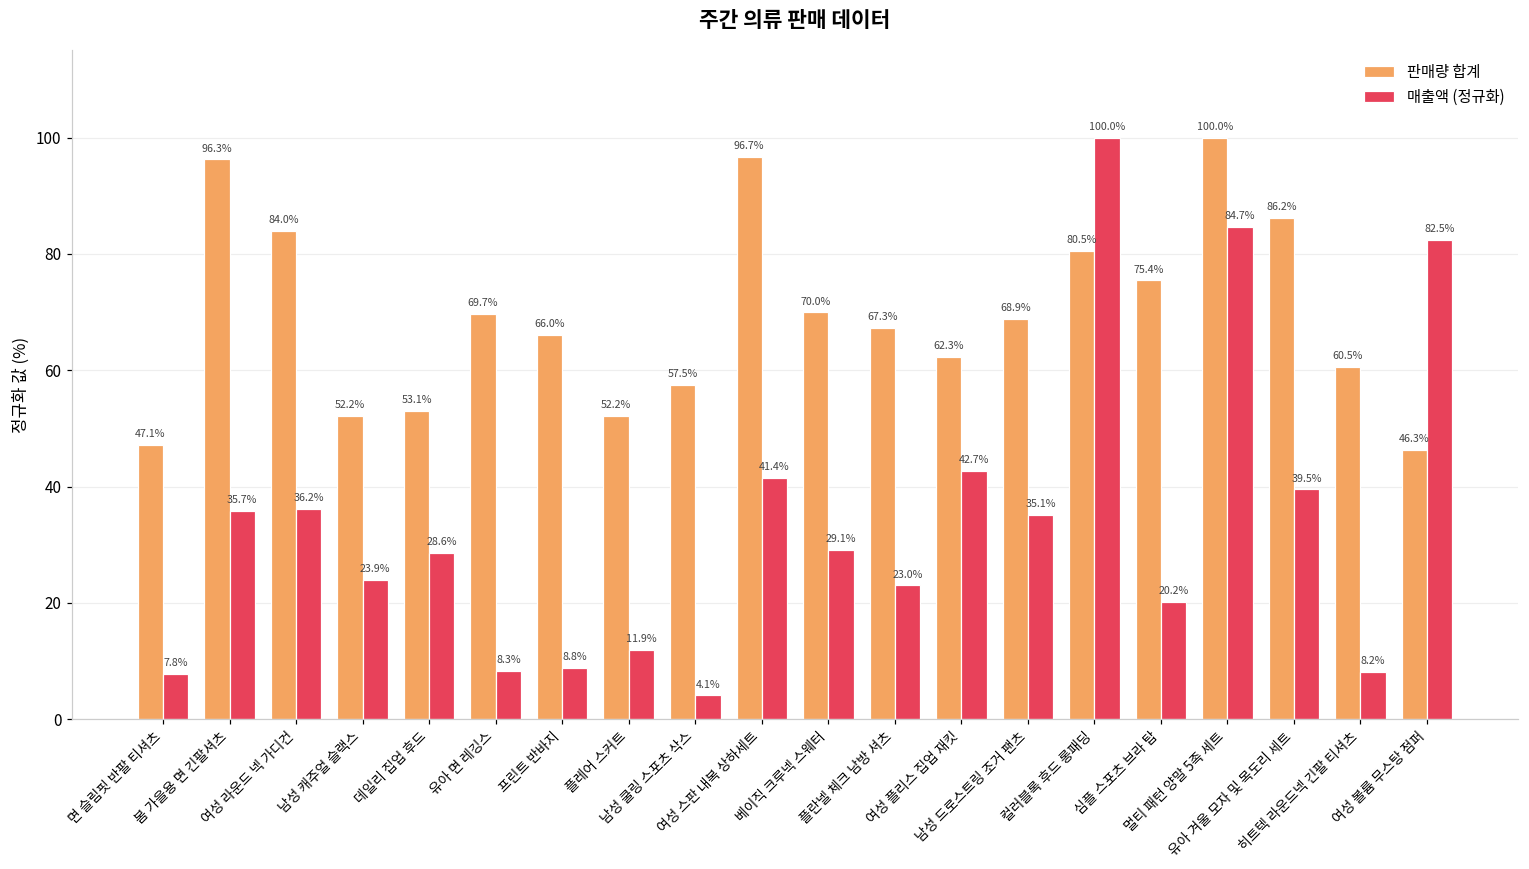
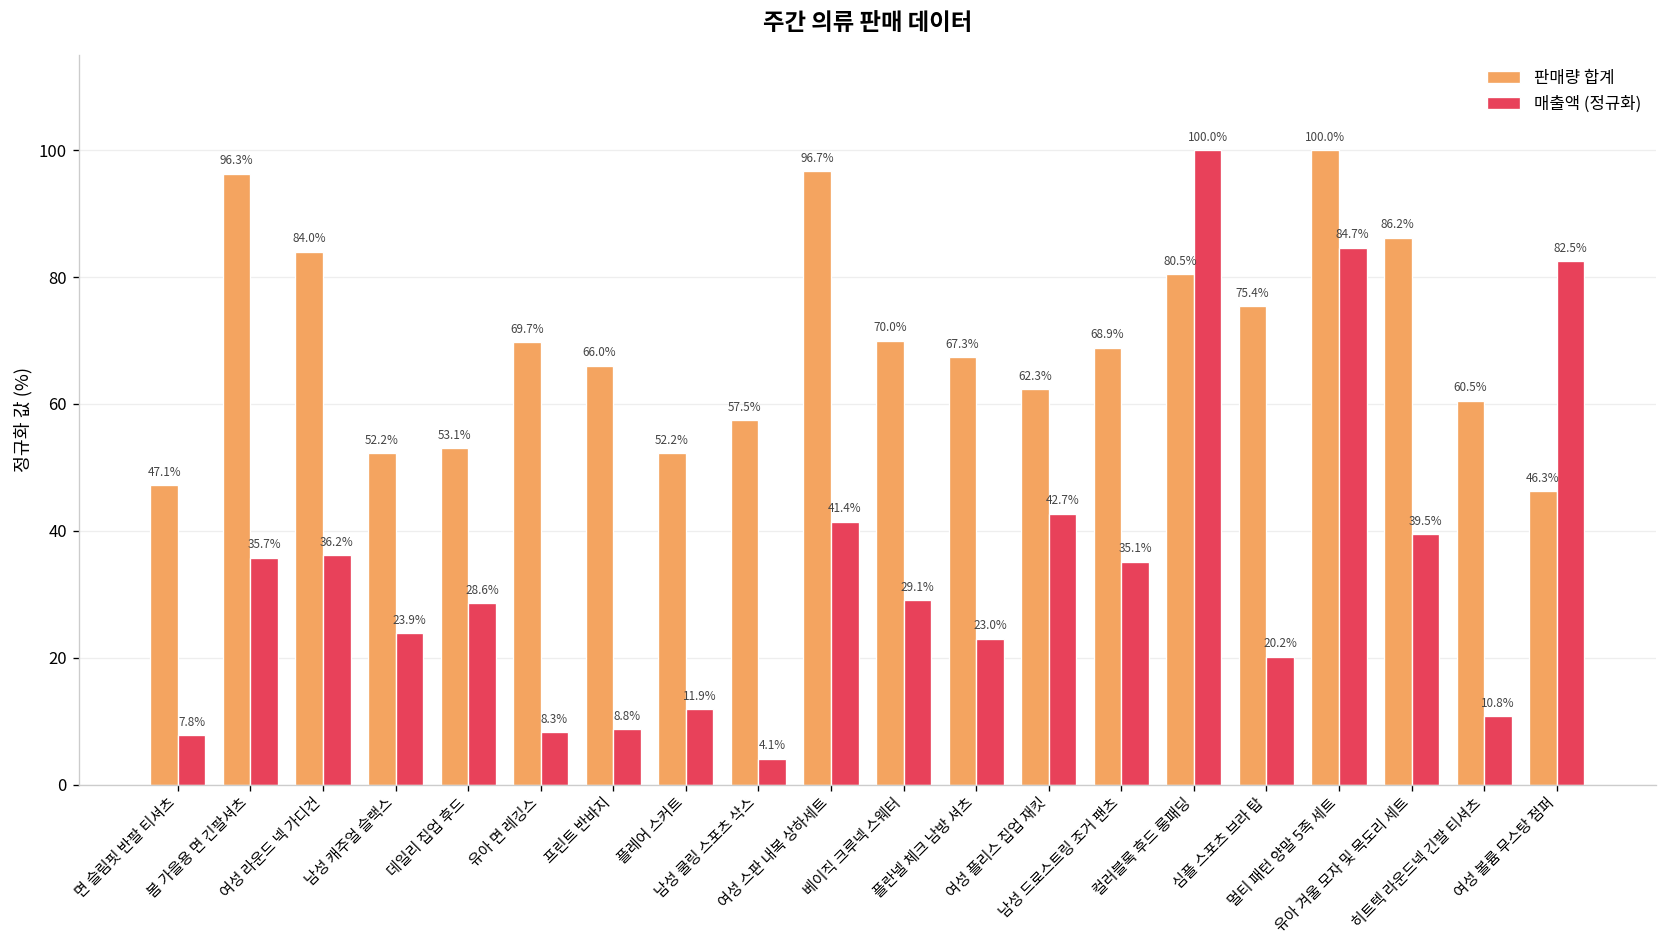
매출액 (정규화), 히트텍 라운드넥 긴팔 티셔츠: 8.2% -> 10.8%
